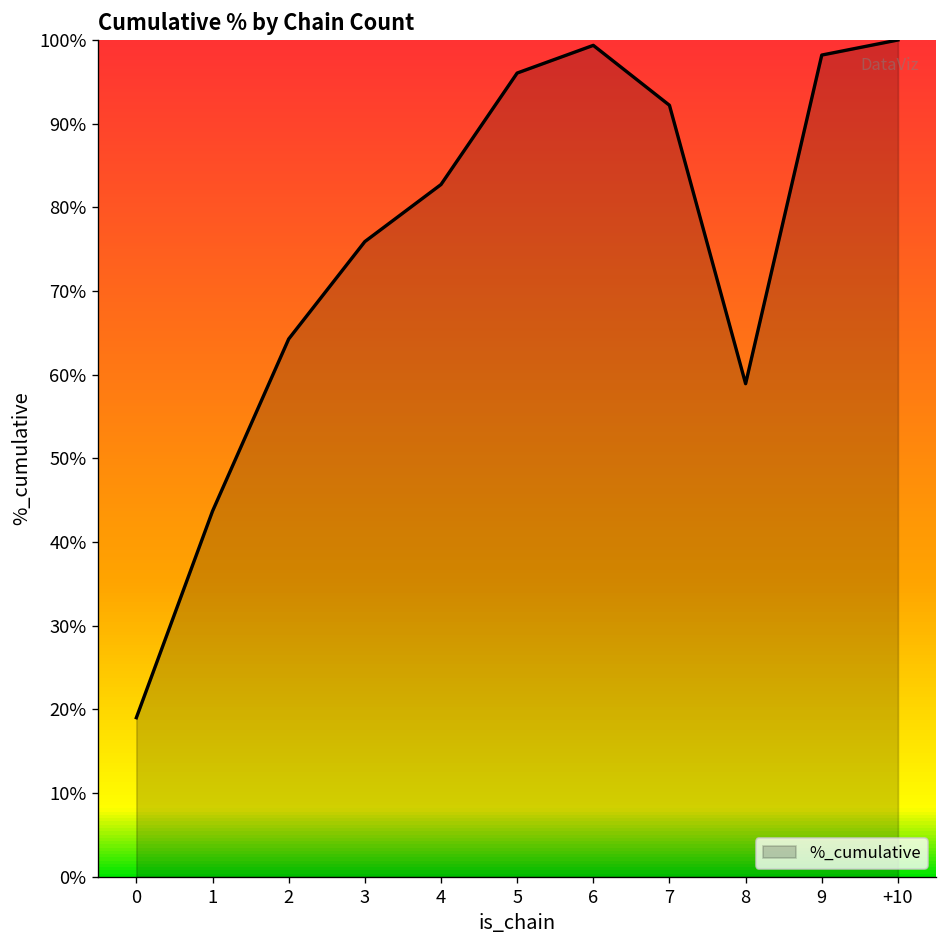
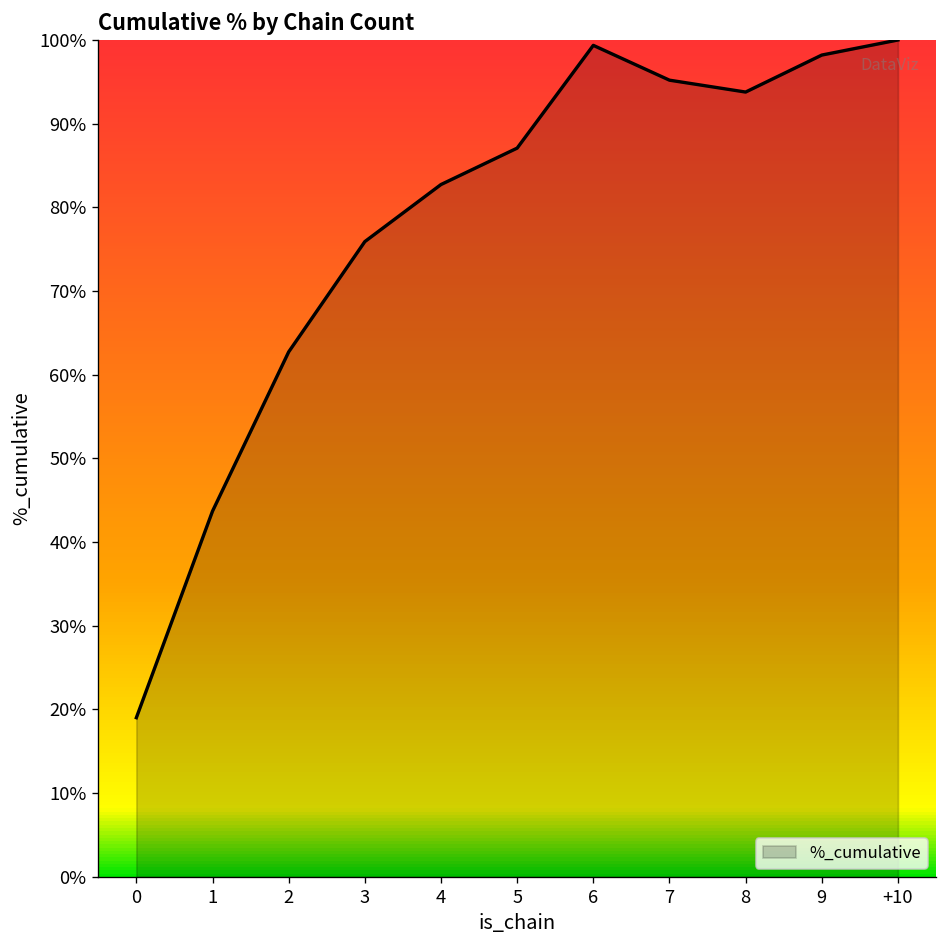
2: 64% -> 63%
5: 96% -> 87%
7: 92% -> 95%
8: 59% -> 94%
